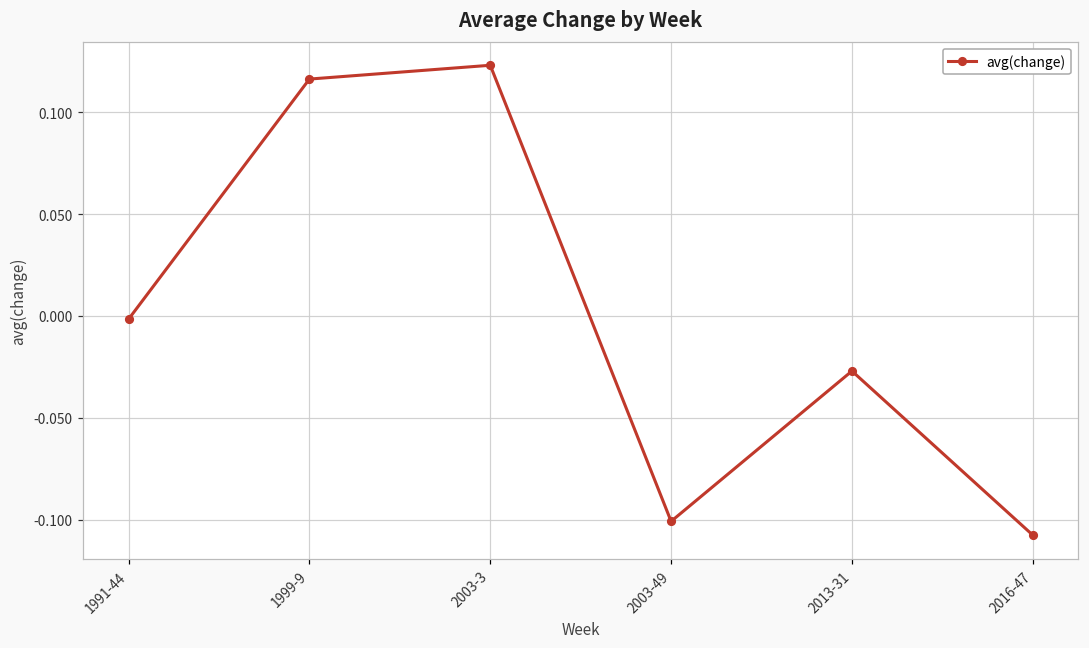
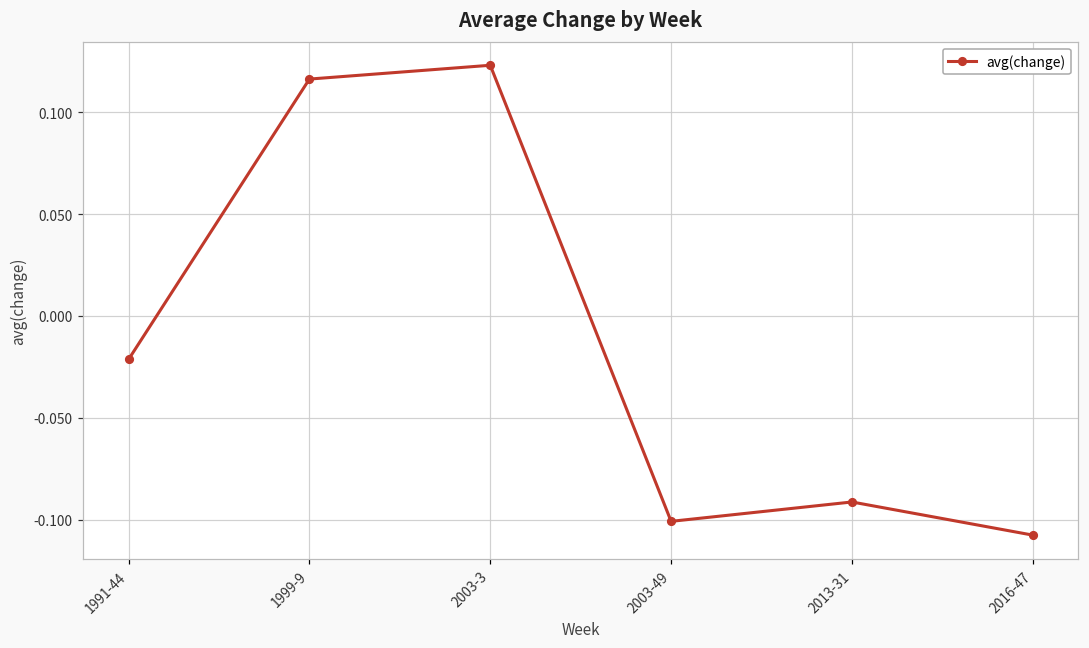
1991-44: -0.002 -> -0.021
2013-31: -0.027 -> -0.091
